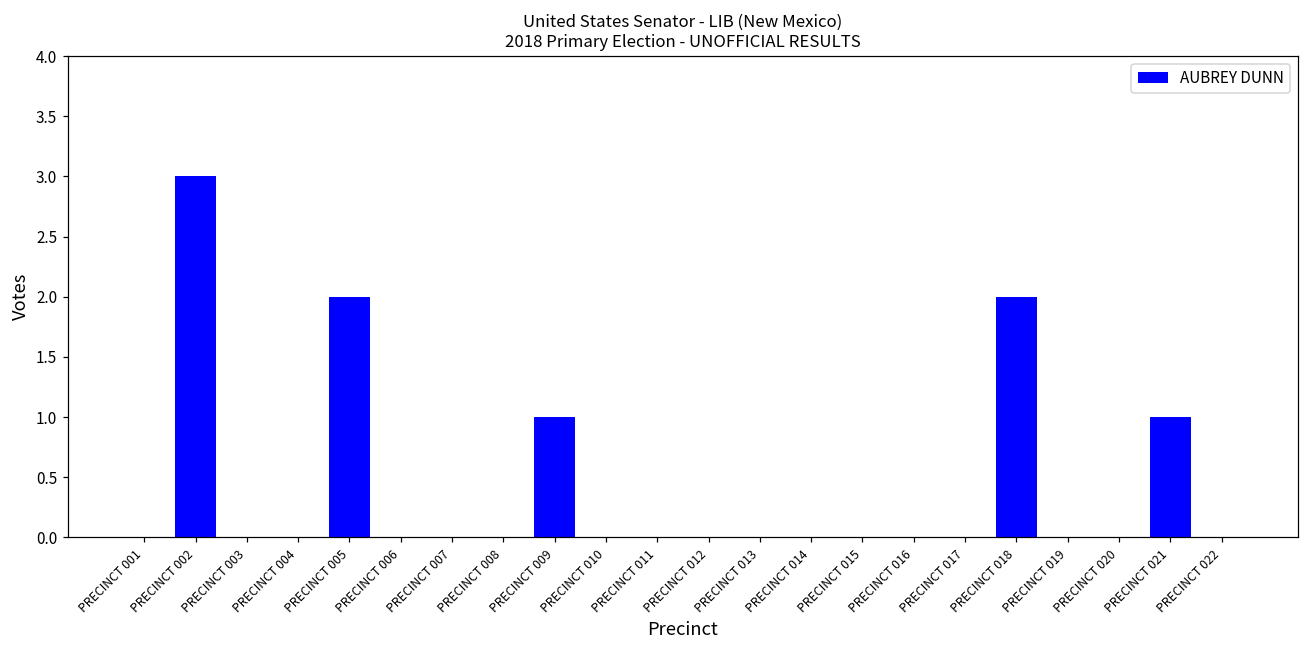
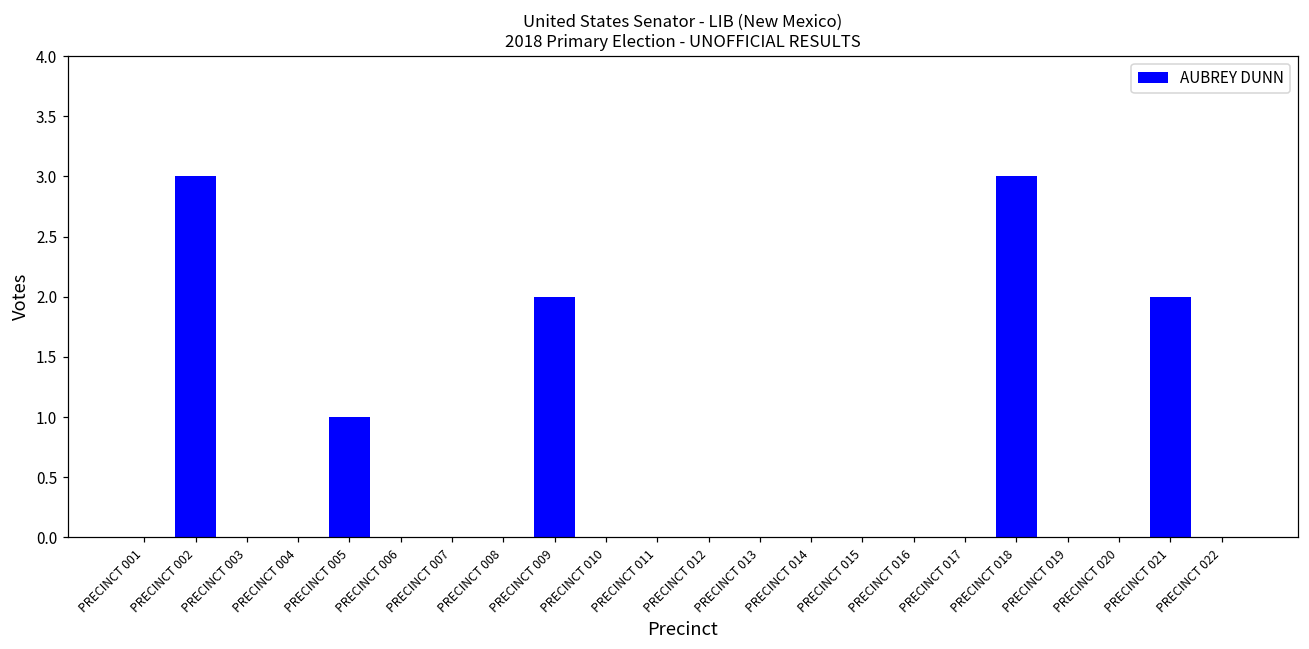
PRECINCT 005: 2 -> 1
PRECINCT 009: 1 -> 2
PRECINCT 018: 2 -> 3
PRECINCT 021: 1 -> 2
